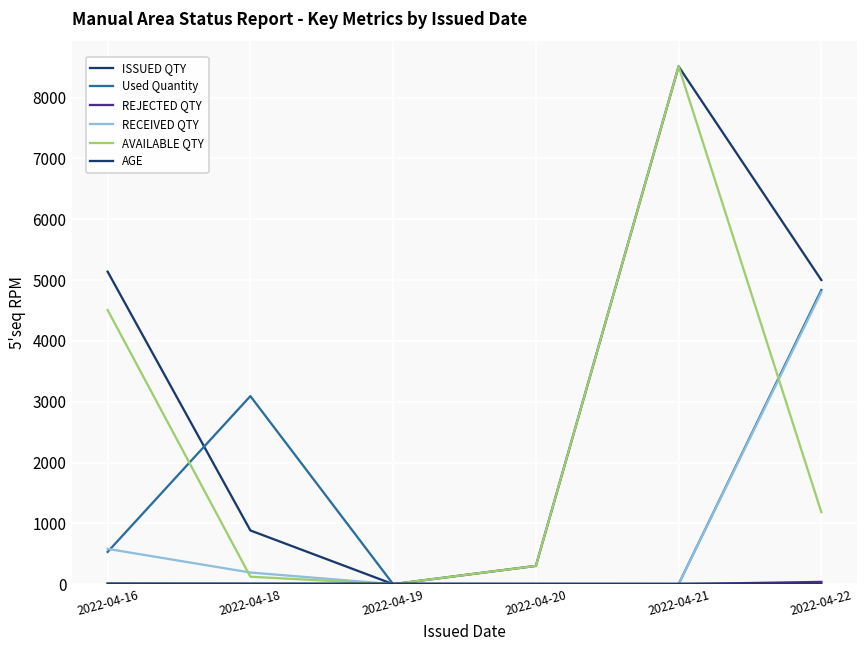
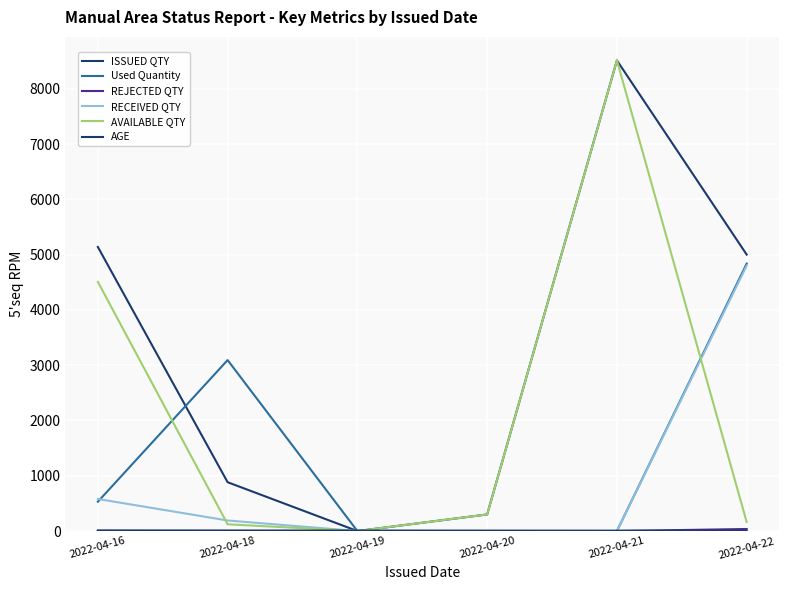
AVAILABLE QTY, 2022-04-22: 1200 -> 200
